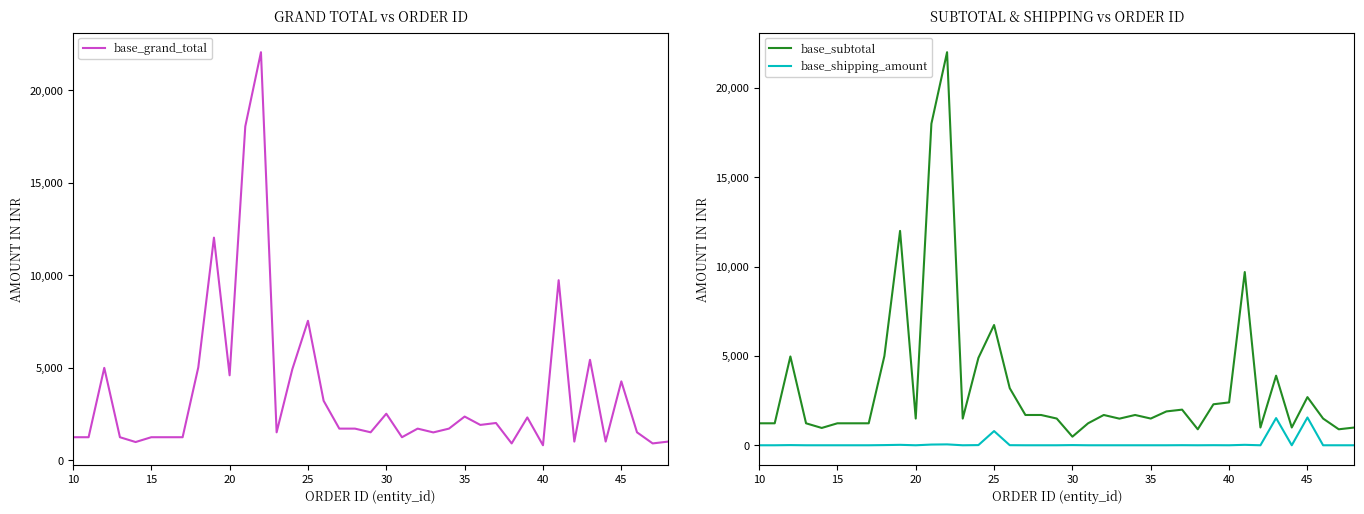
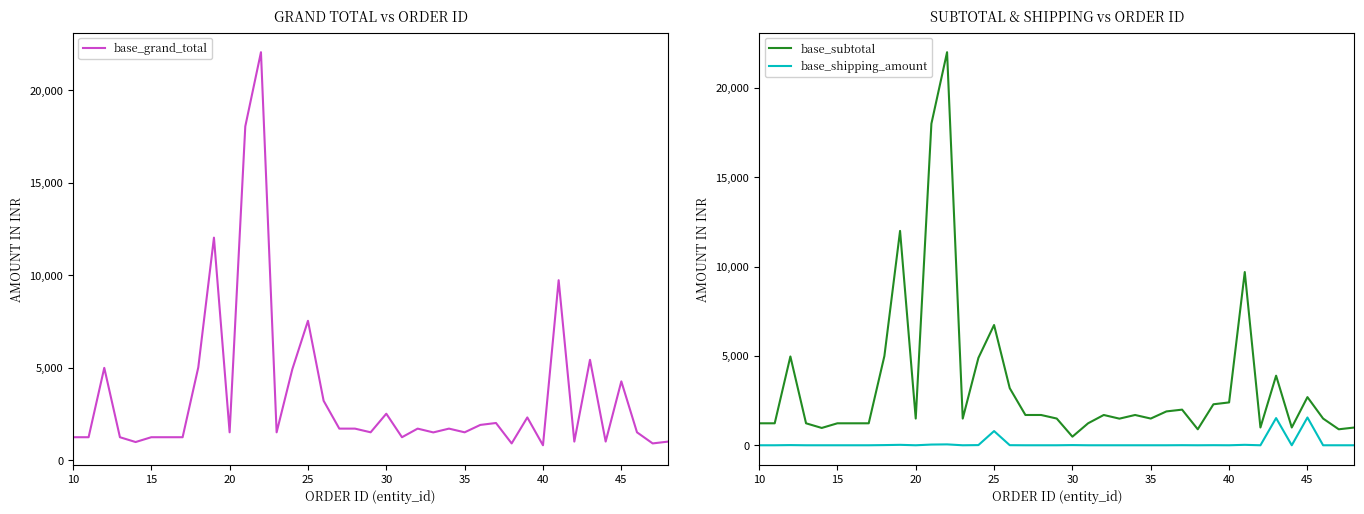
GRAND TOTAL vs ORDER ID, 20: 4,600 -> 1,500
GRAND TOTAL vs ORDER ID, 35: 2,400 -> 1,500
